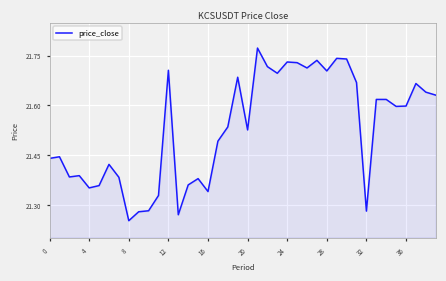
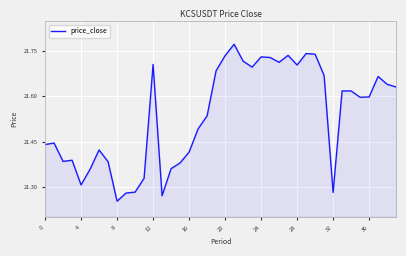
4: 21.35 -> 21.31
16: 21.34 -> 21.42
20: 21.53 -> 21.74
